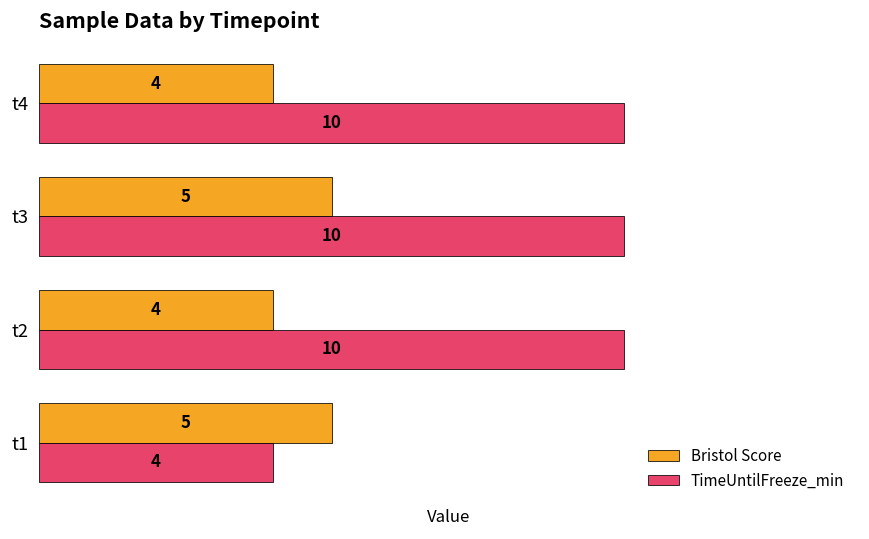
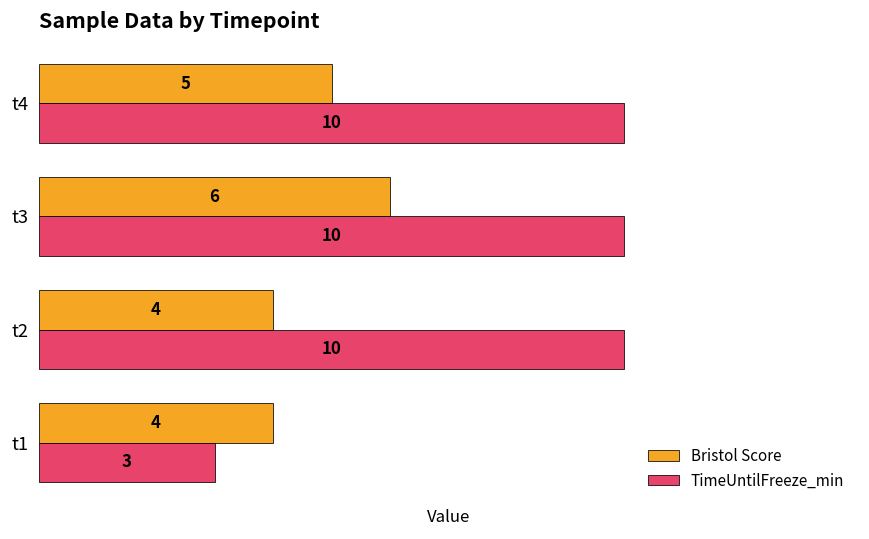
Bristol Score, t4: 4 -> 5
Bristol Score, t3: 5 -> 6
Bristol Score, t1: 5 -> 4
TimeUntilFreeze_min, t1: 4 -> 3
